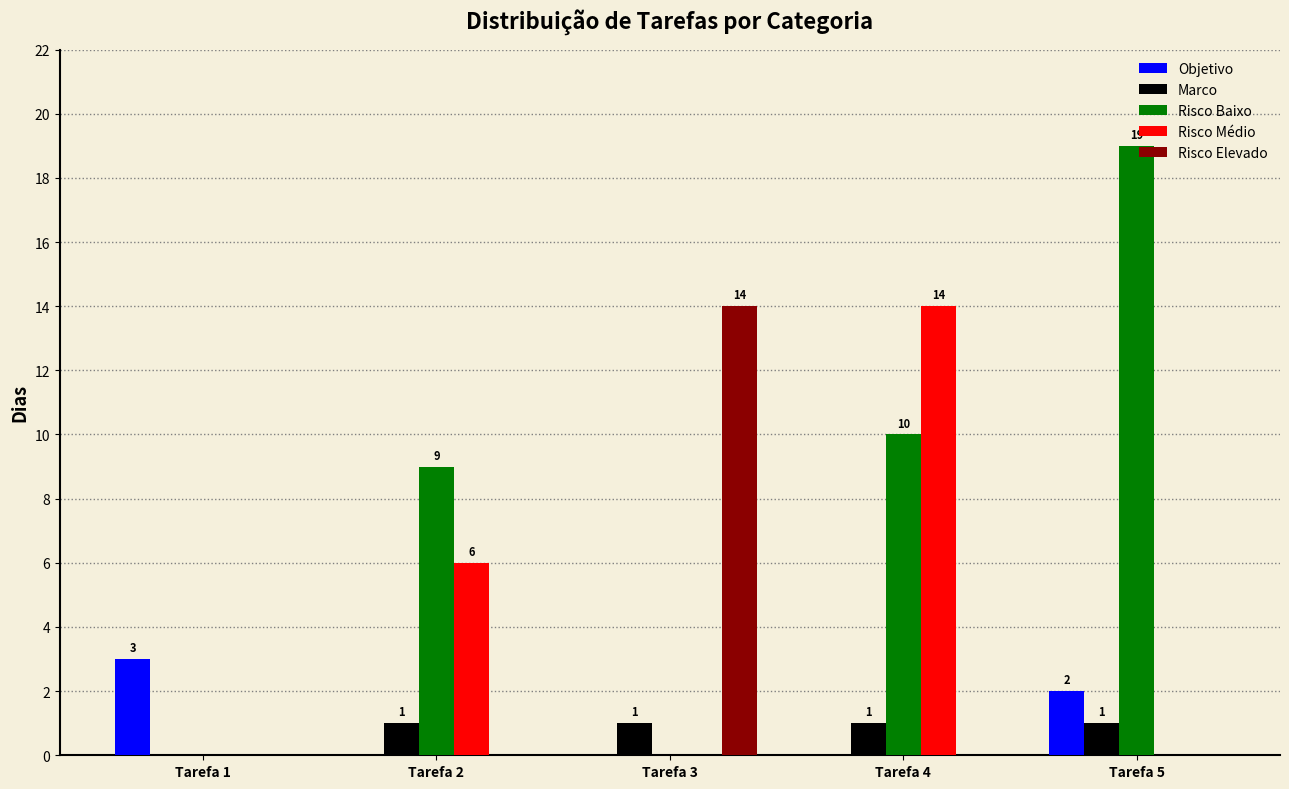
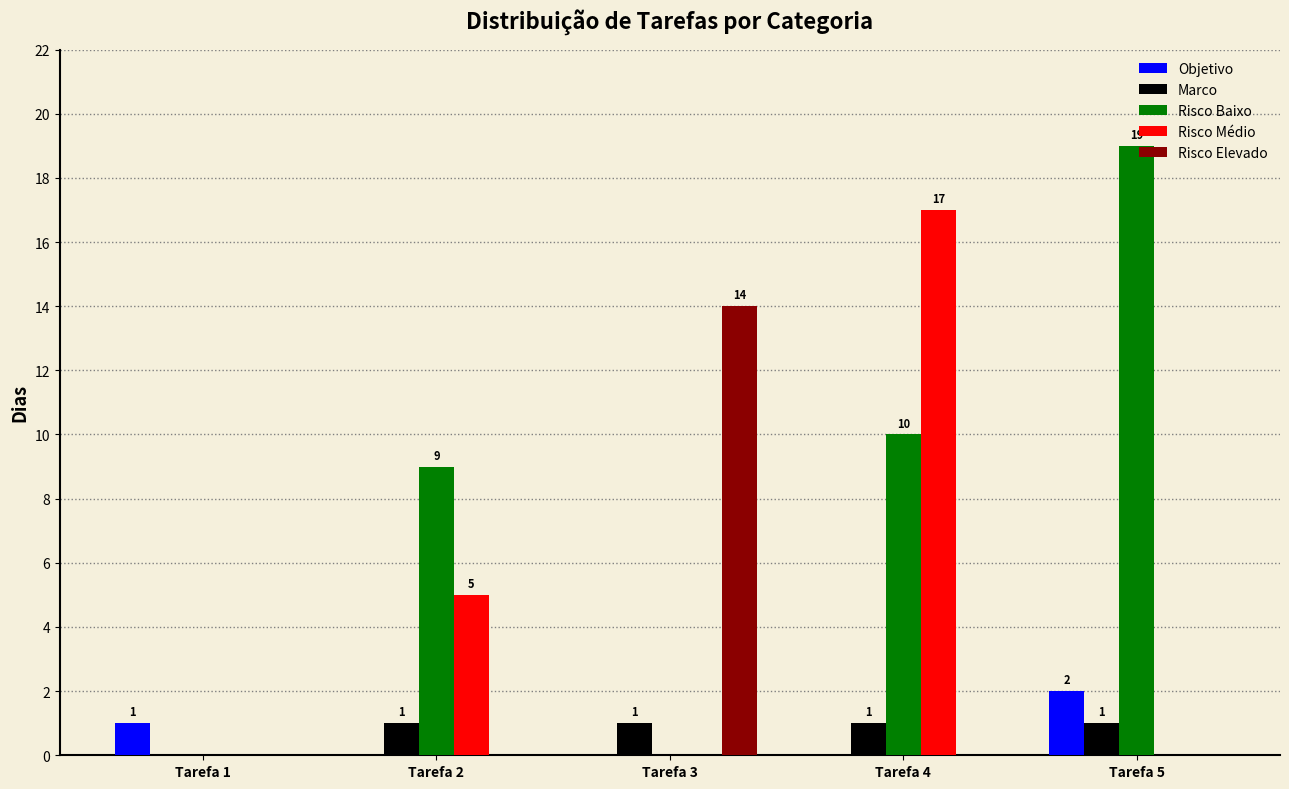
Objetivo, Tarefa 1: 3 -> 1
Risco Médio, Tarefa 2: 6 -> 5
Risco Médio, Tarefa 4: 14 -> 17
